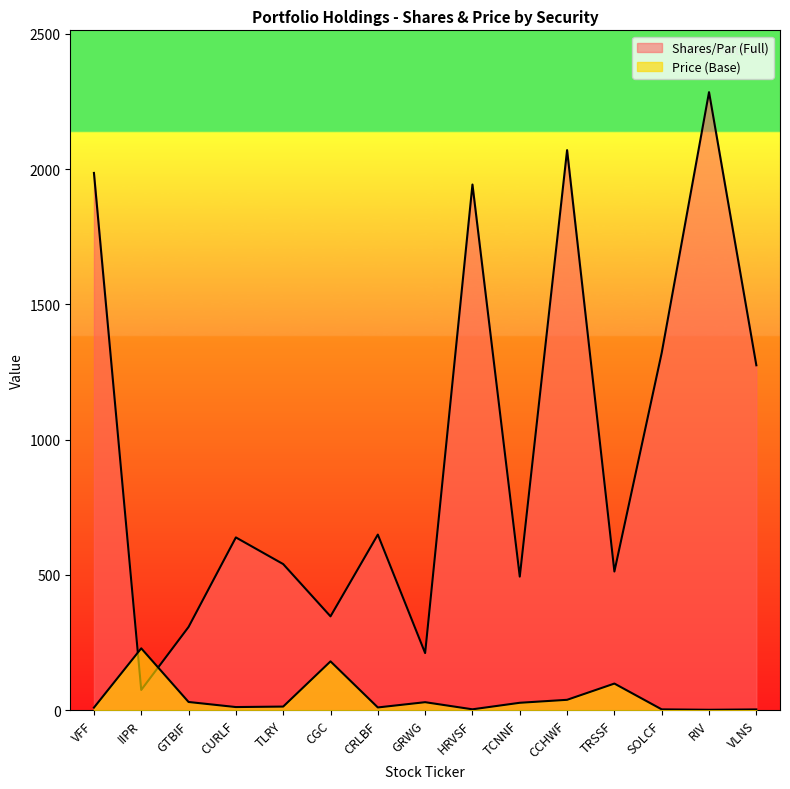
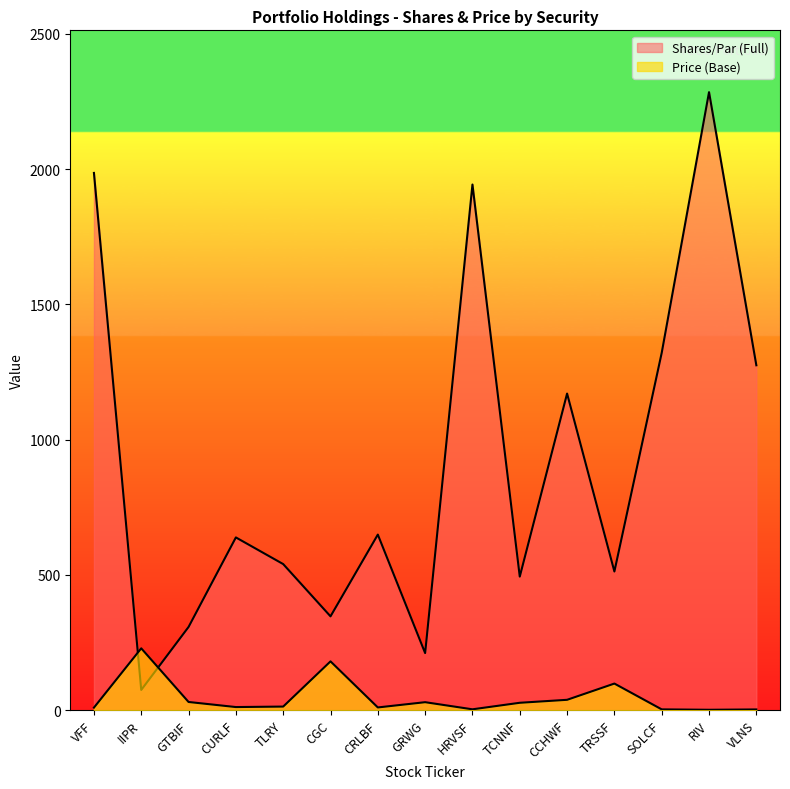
Shares/Par (Full), CCHWF: 2070 -> 1170
